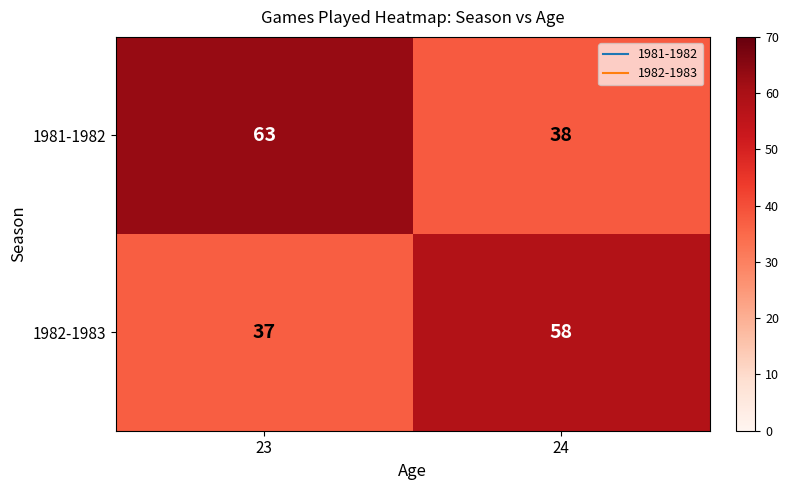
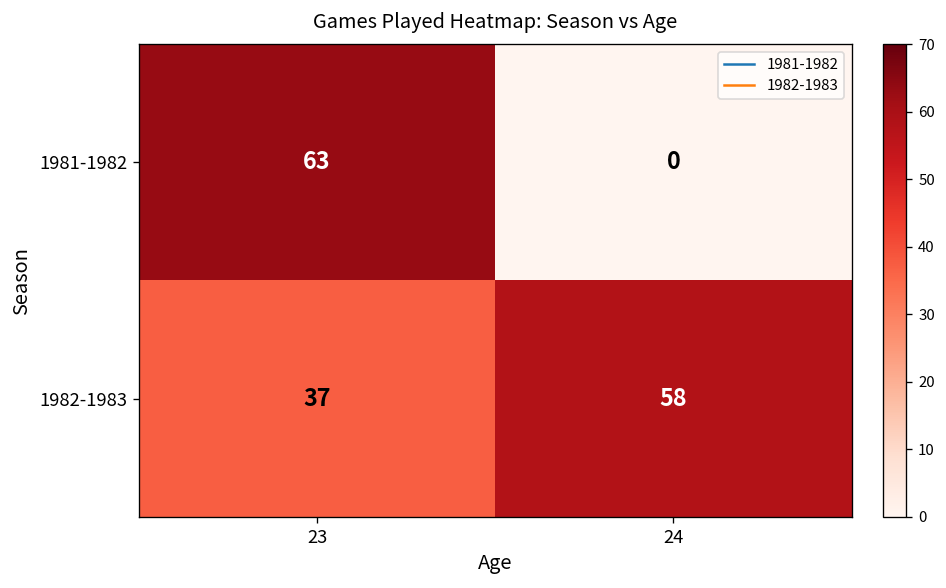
1981-1982, 24: 38 -> 0
